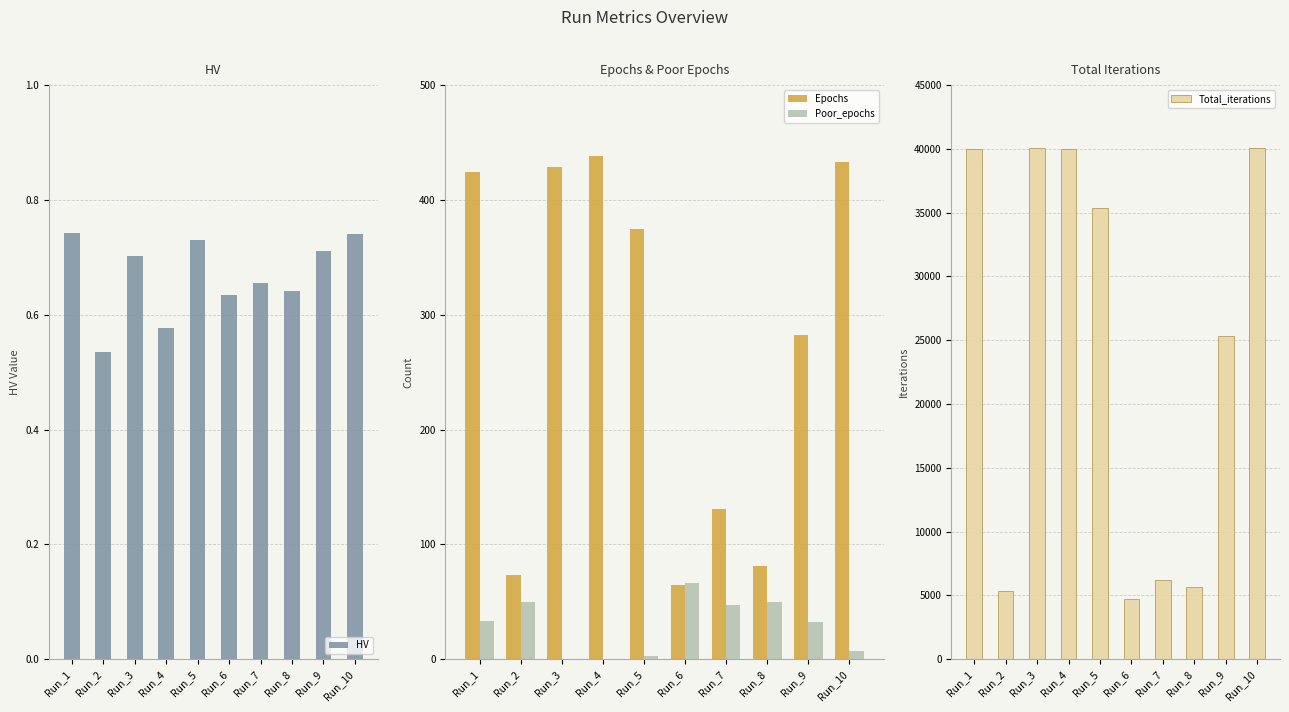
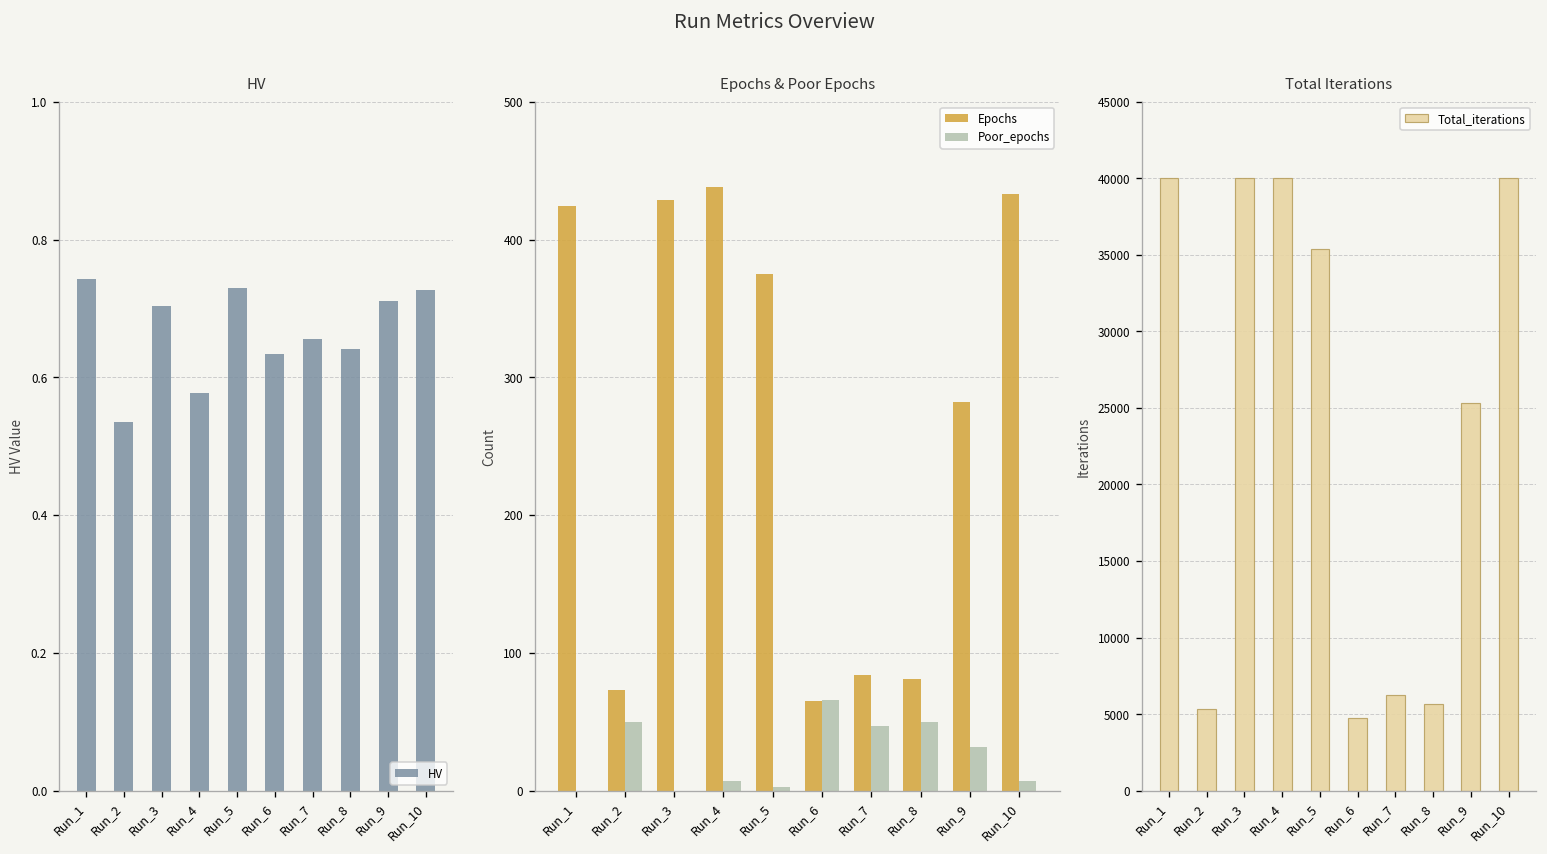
HV, Run_10: 0.74 -> 0.73
Epochs & Poor Epochs, Poor_epochs, Run_1: 33 -> 0
Epochs & Poor Epochs, Poor_epochs, Run_4: 0 -> 7
Epochs & Poor Epochs, Epochs, Run_7: 131 -> 84
